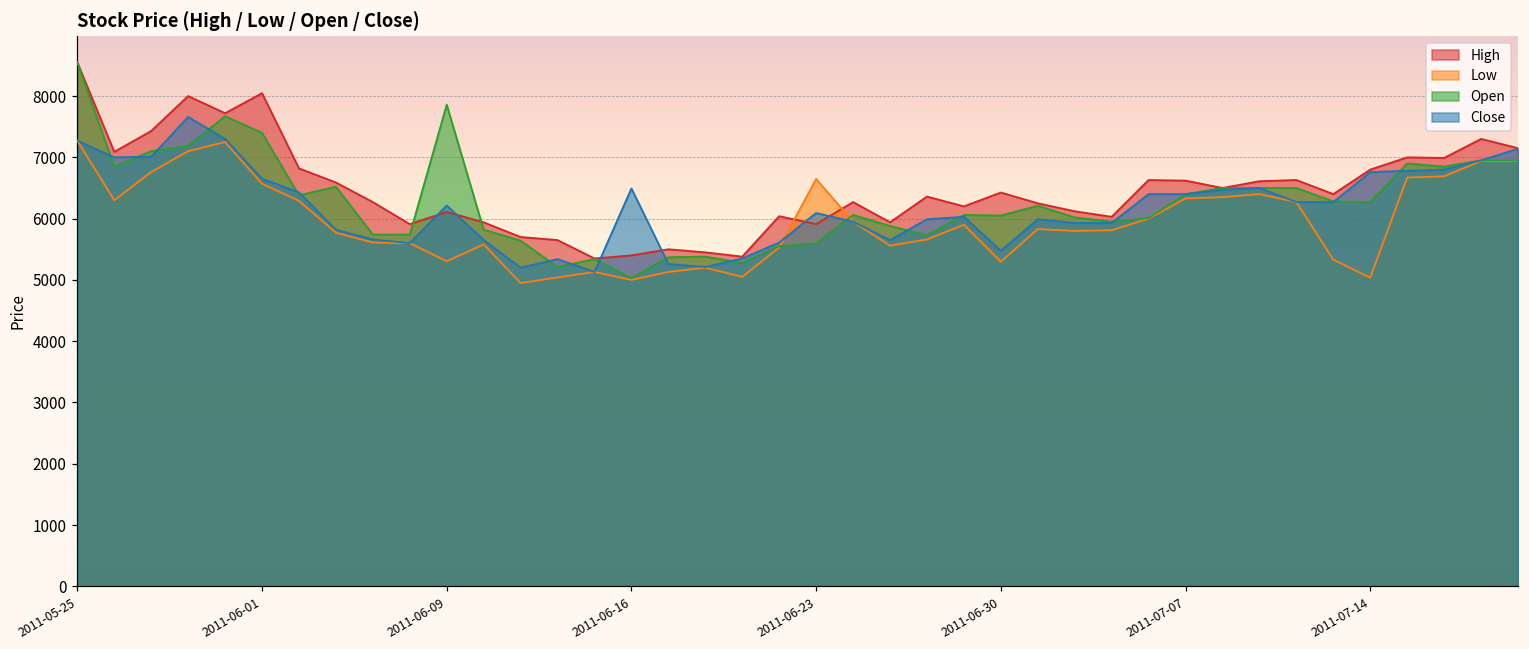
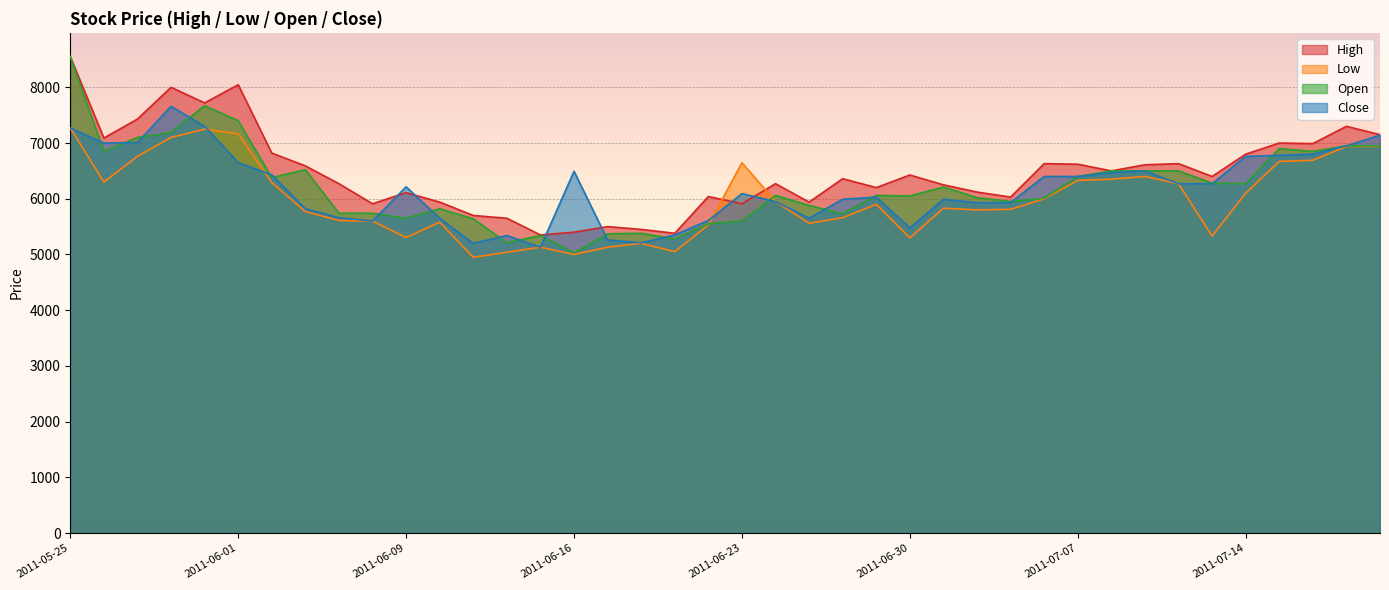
Low, 2011-06-01: 6600 -> 7200
Open, 2011-06-09: 7900 -> 5700
Low, 2011-07-14: 5000 -> 6100
